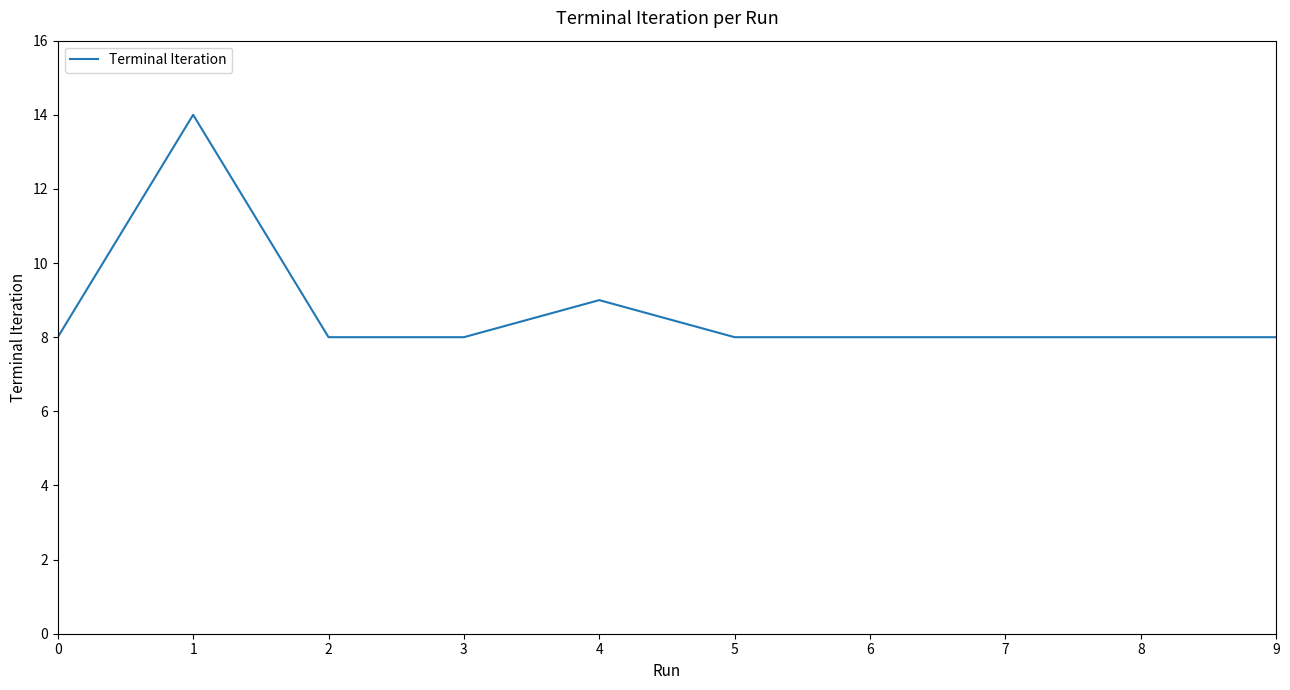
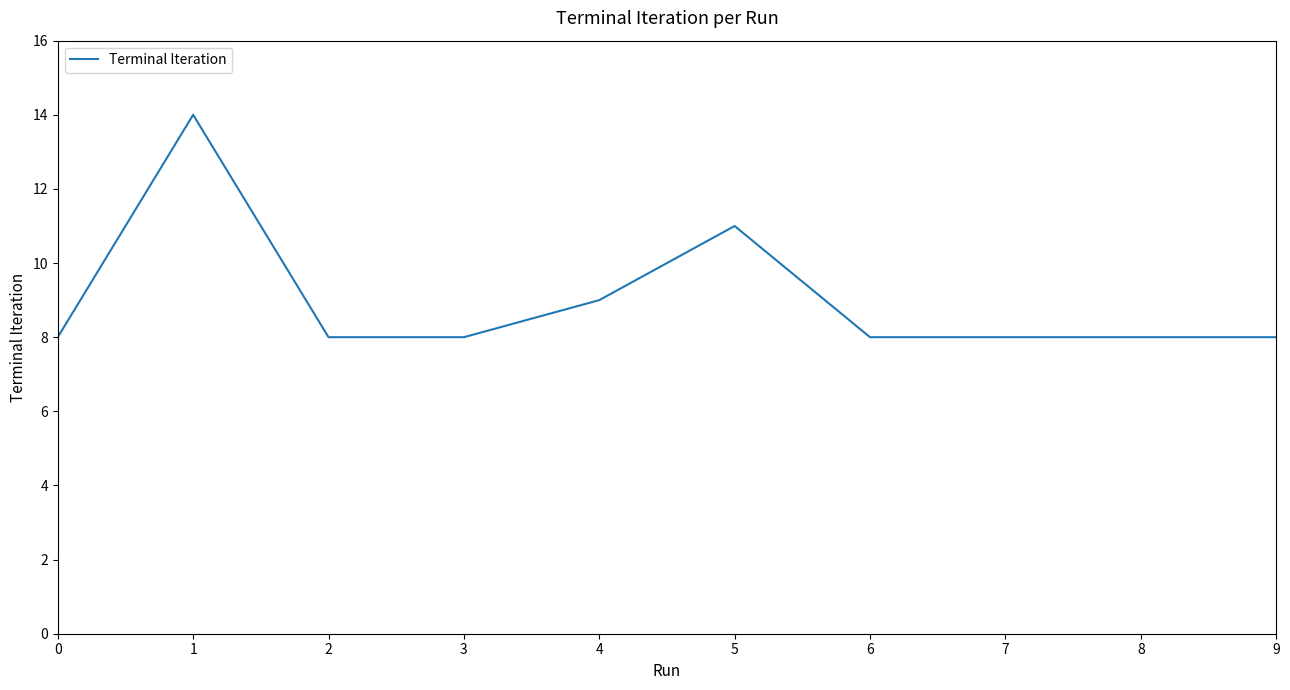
5: 8 -> 11
